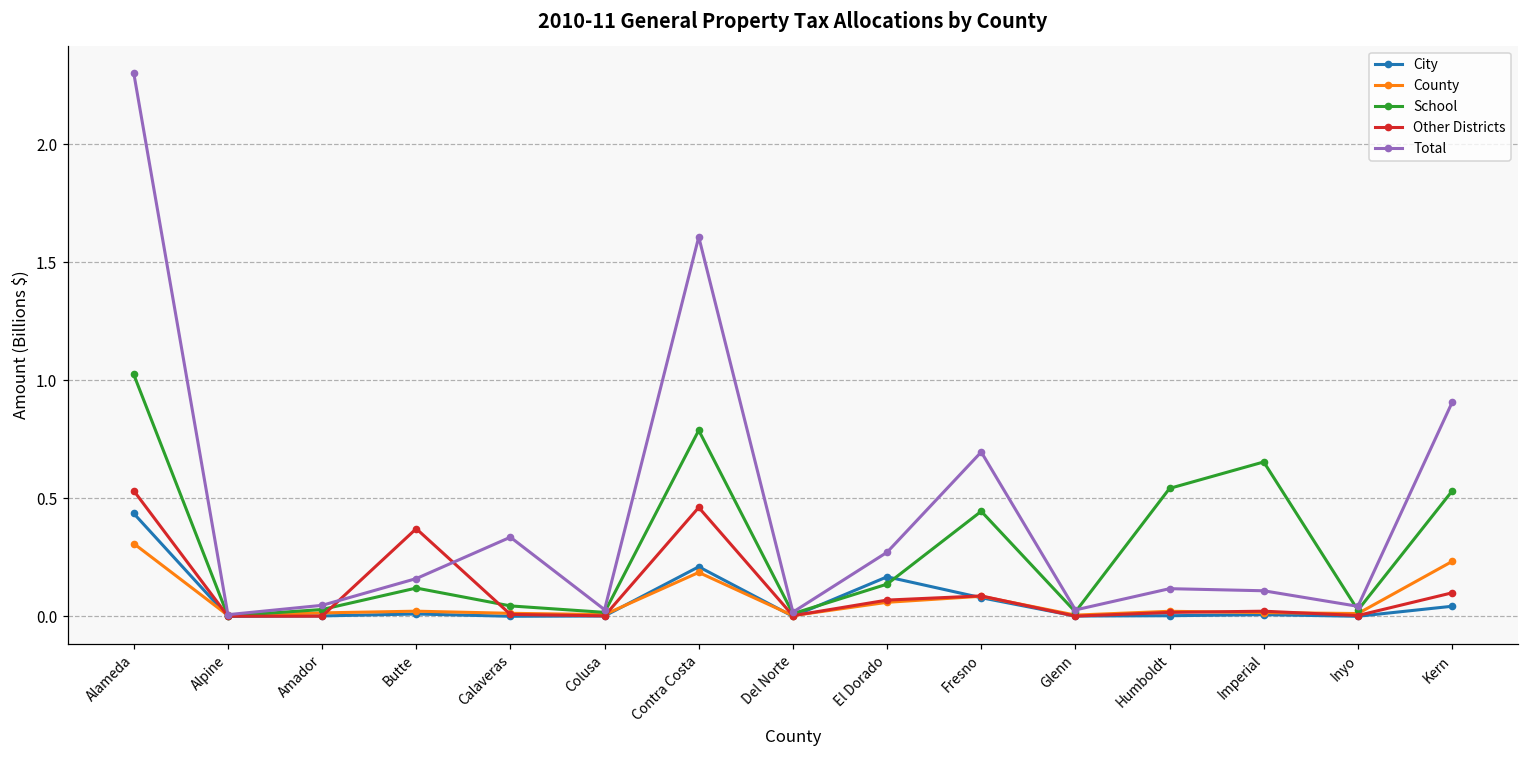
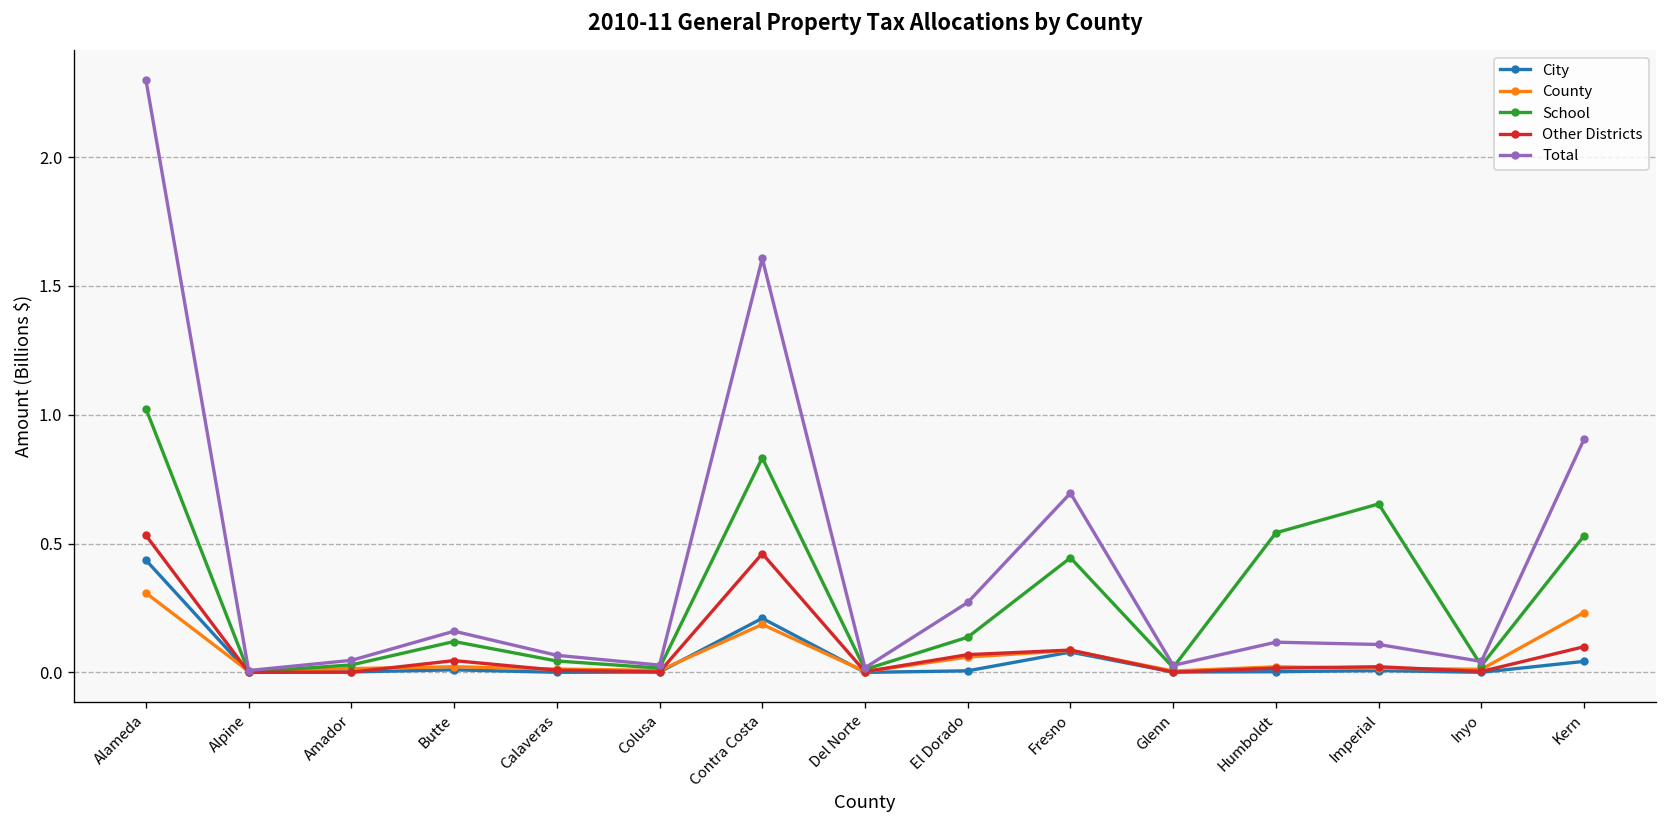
Other Districts, Butte: 0.37 -> 0.05
Total, Calaveras: 0.34 -> 0.07
School, Contra Costa: 0.79 -> 0.83
City, El Dorado: 0.17 -> 0.01
